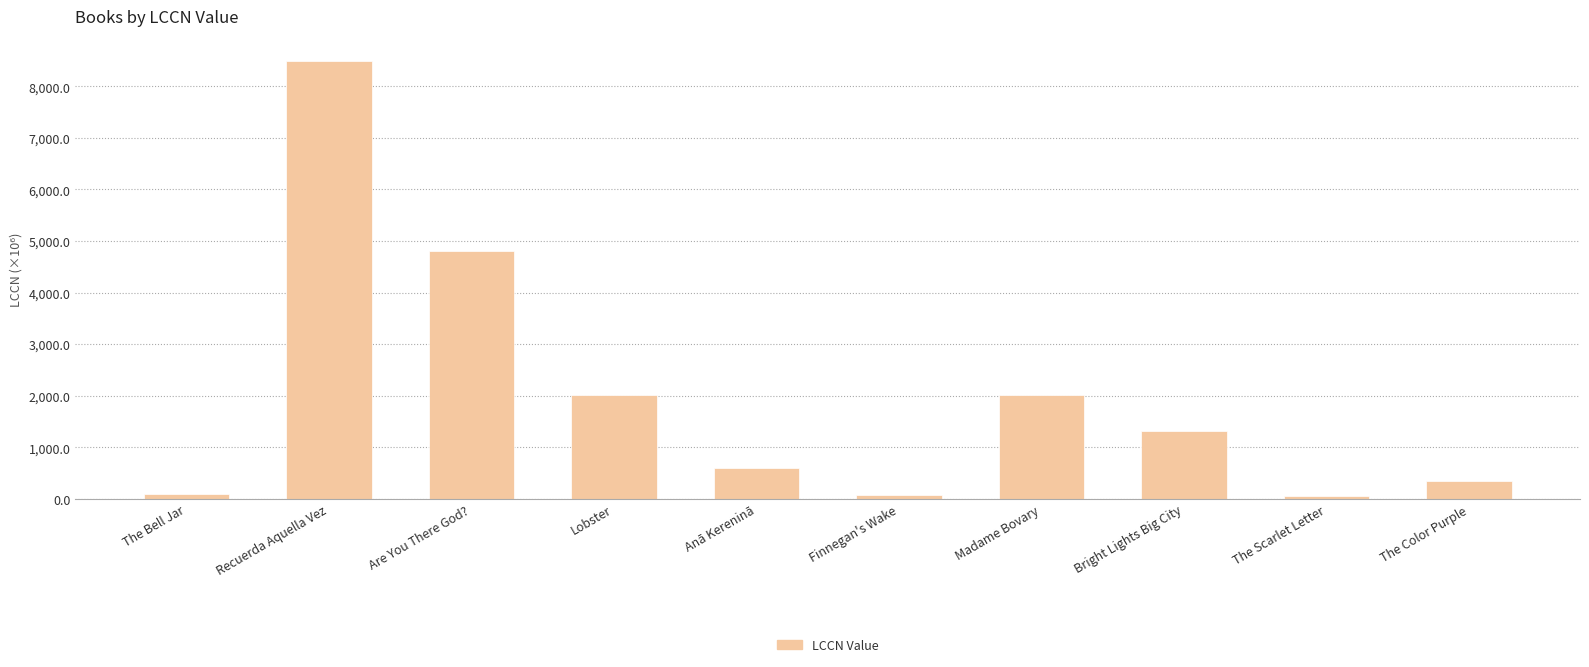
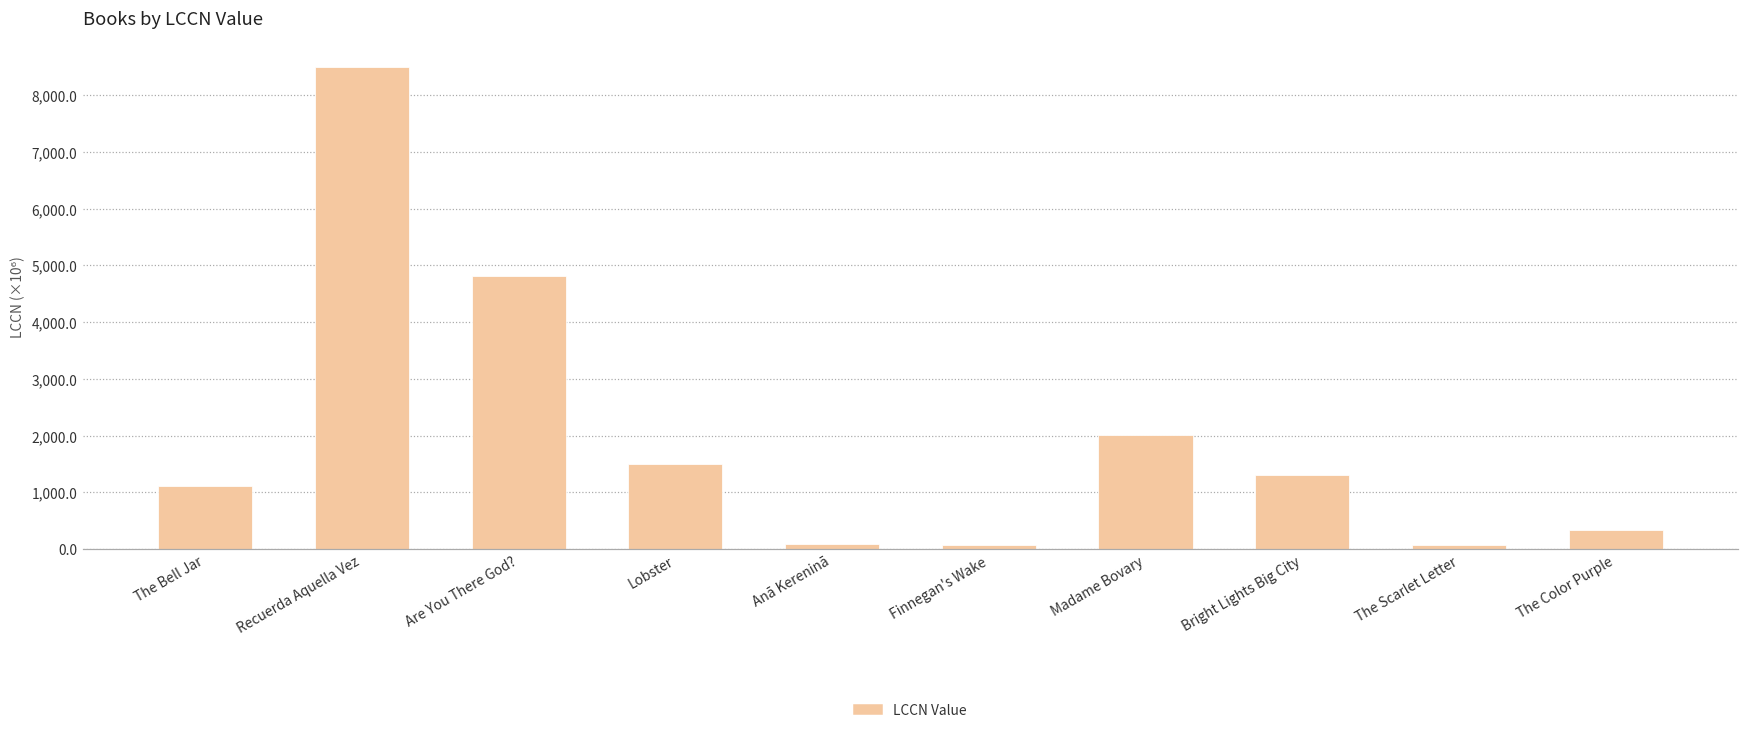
The Bell Jar: 100 -> 1,100
Lobster: 2,000 -> 1,500
Anā Kereninā: 600 -> 100
